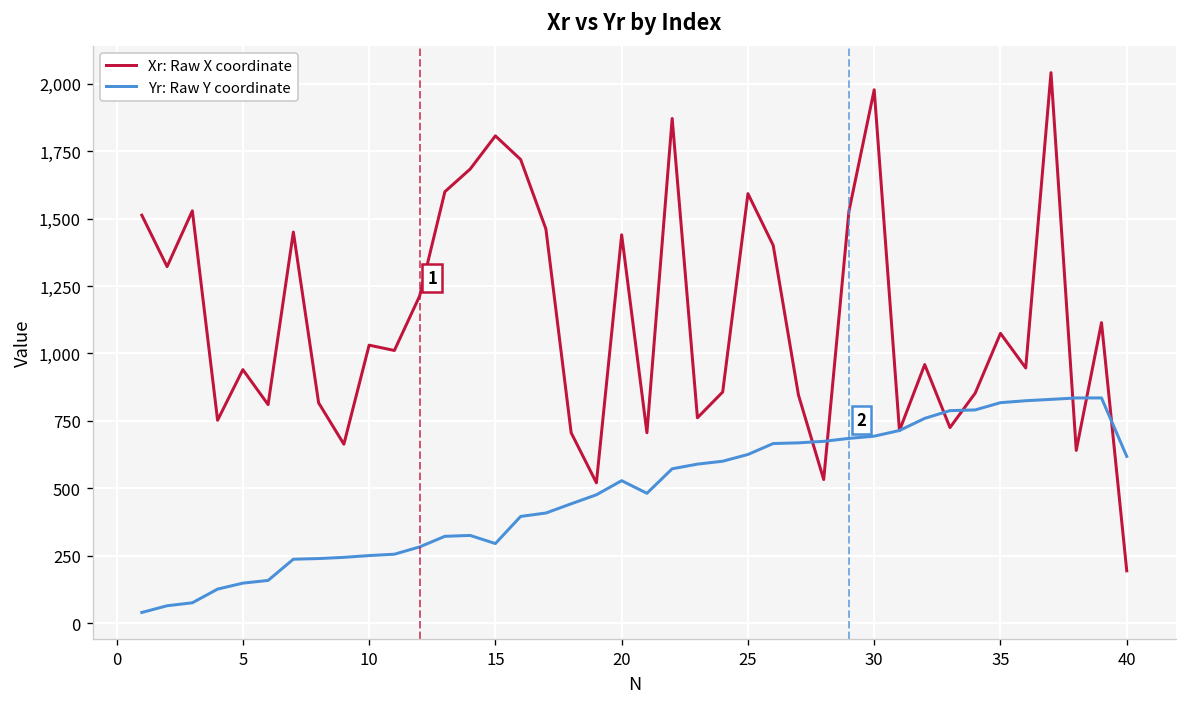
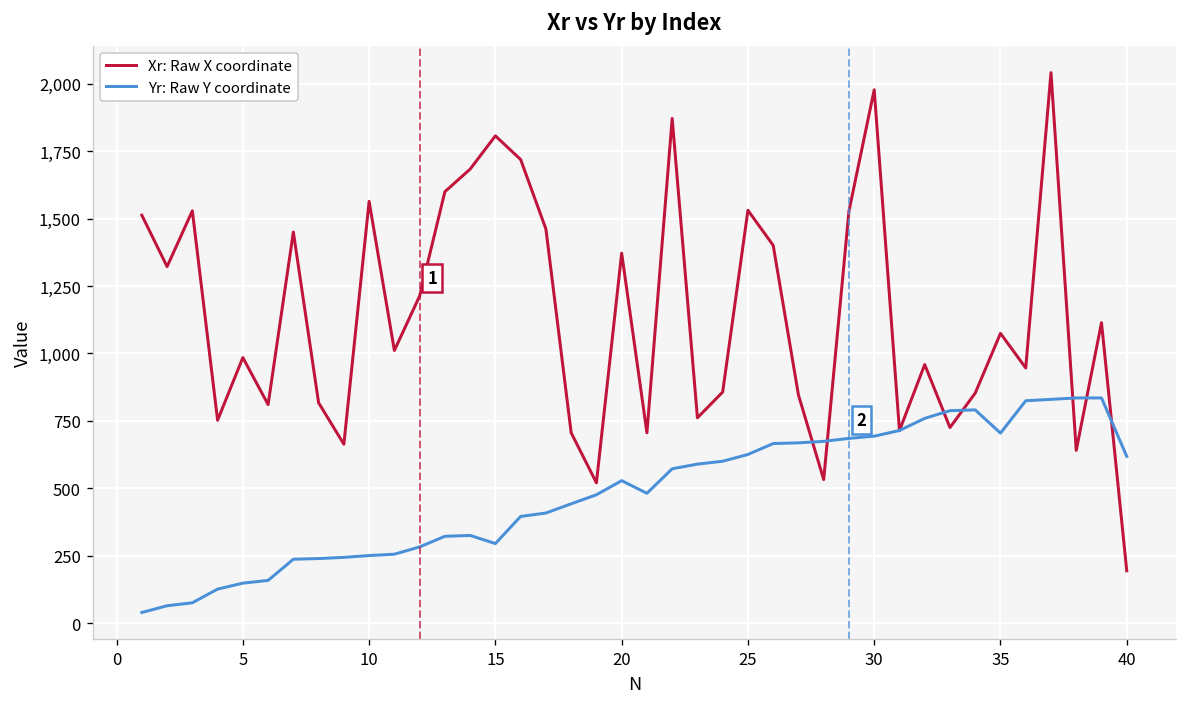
Xr: Raw X coordinate, 5: 940 -> 980
Xr: Raw X coordinate, 10: 1,030 -> 1,560
Xr: Raw X coordinate, 20: 1,440 -> 1,370
Xr: Raw X coordinate, 25: 1,590 -> 1,530
Yr: Raw Y coordinate, 35: 820 -> 700
